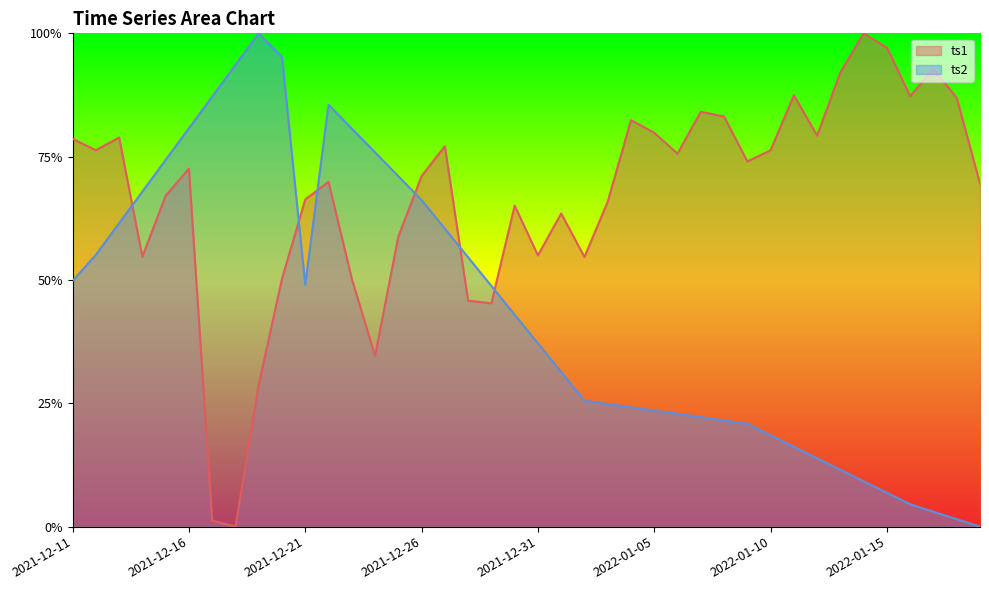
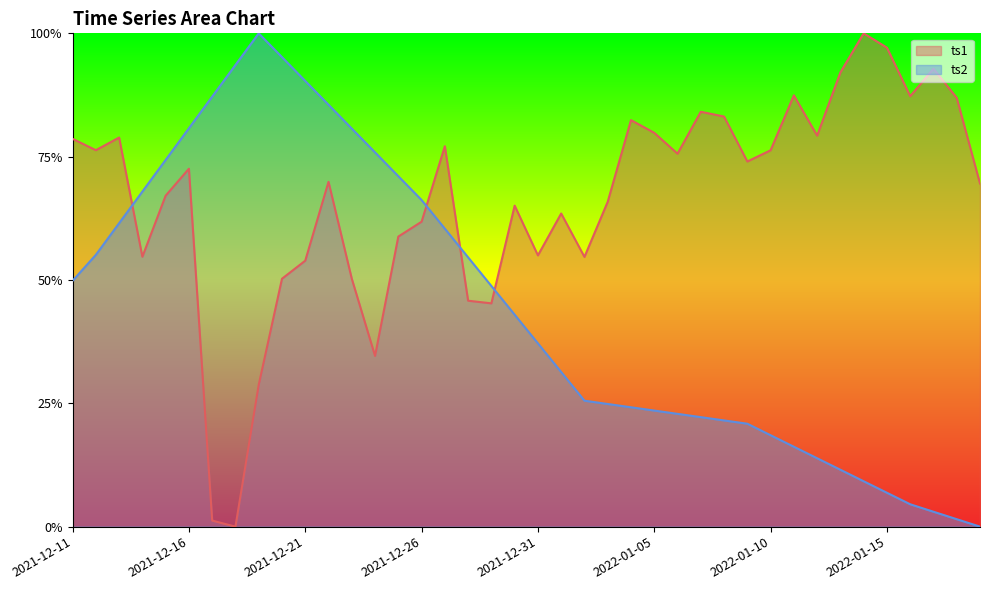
ts1, 2021-12-21: 66% -> 54%
ts2, 2021-12-21: 49% -> 90%
ts1, 2021-12-26: 71% -> 62%
